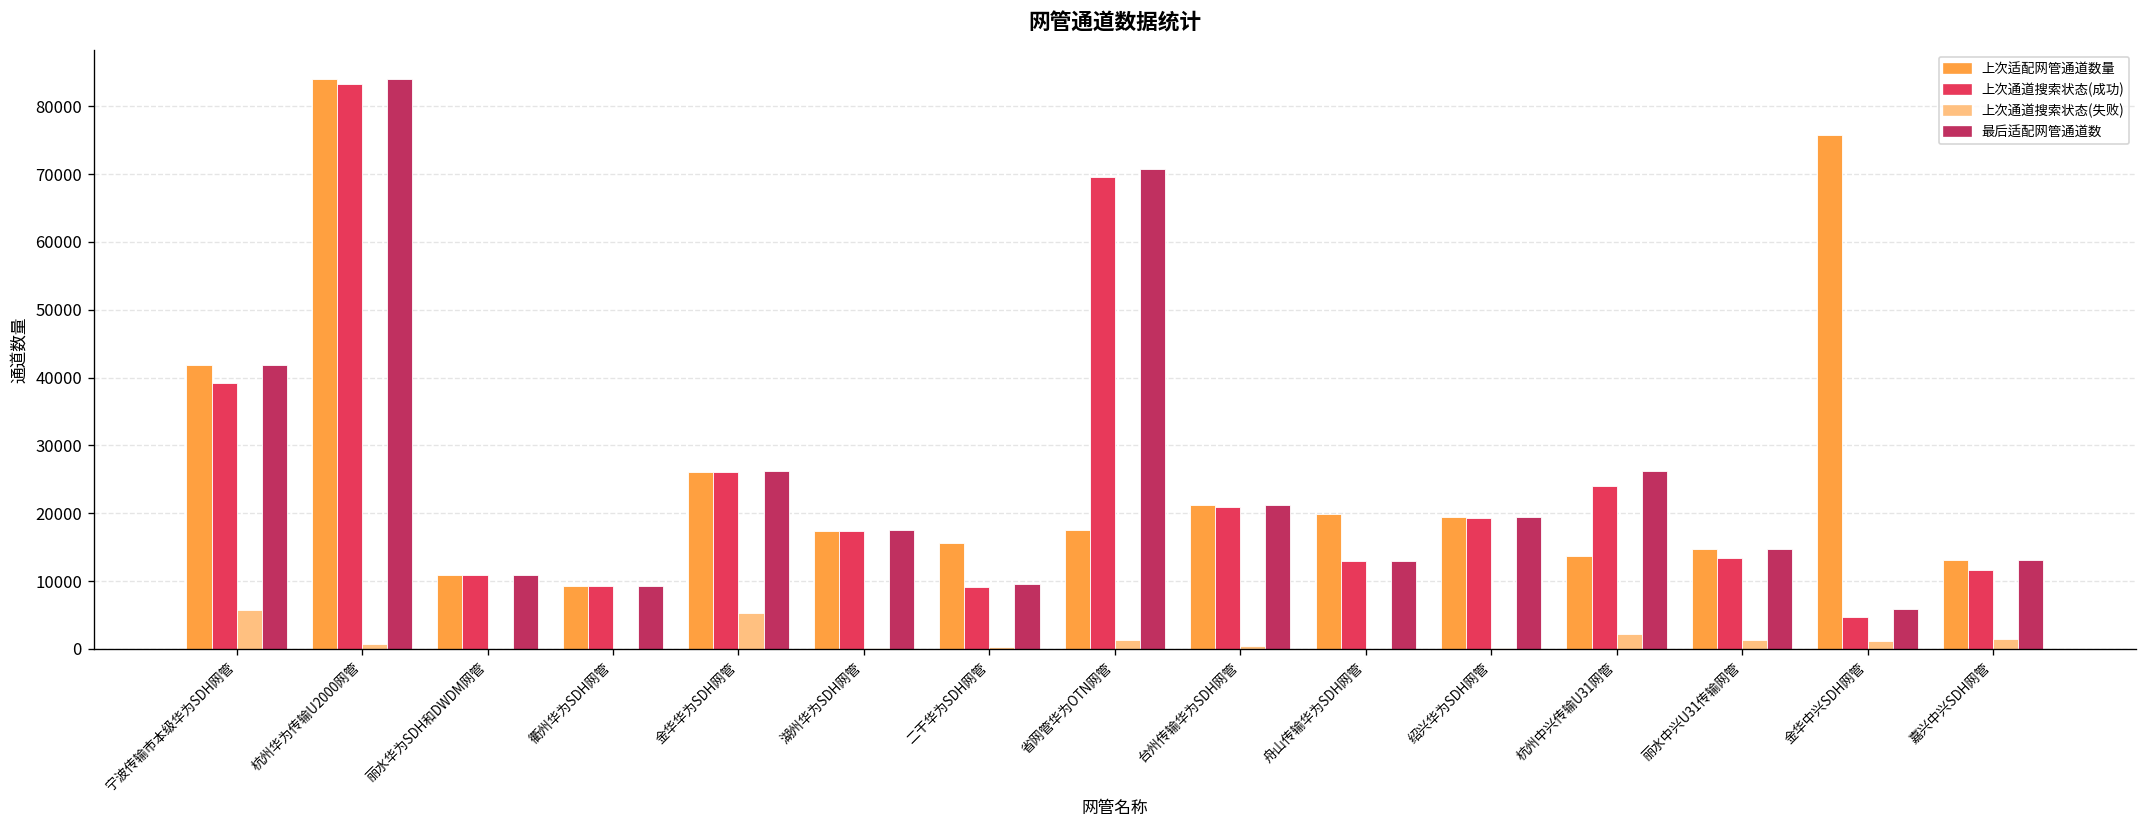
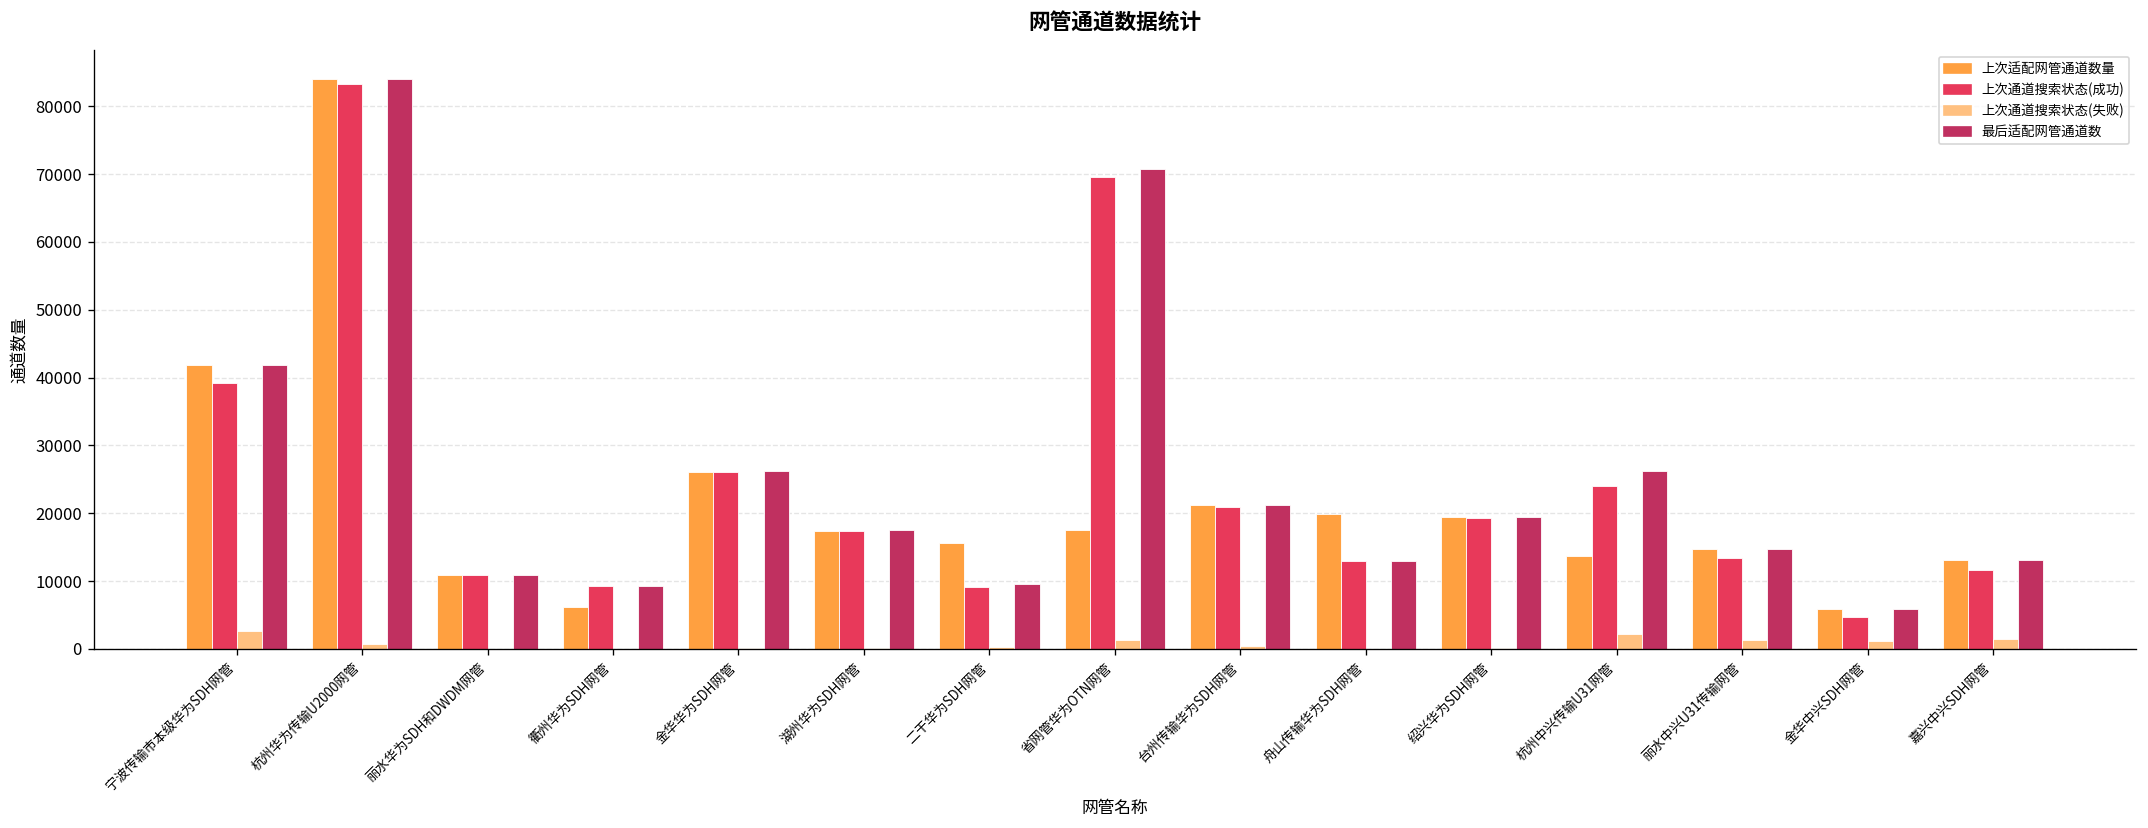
上次通道搜索状态(失败), 宁波传输市本级华为SDH网管: 6000 -> 3000
上次适配网管通道数量, 衢州华为SDH网管: 9000 -> 6000
上次通道搜索状态(失败), 金华华为SDH网管: 5000 -> 0
上次适配网管通道数量, 金华中兴SDH网管: 76000 -> 6000
